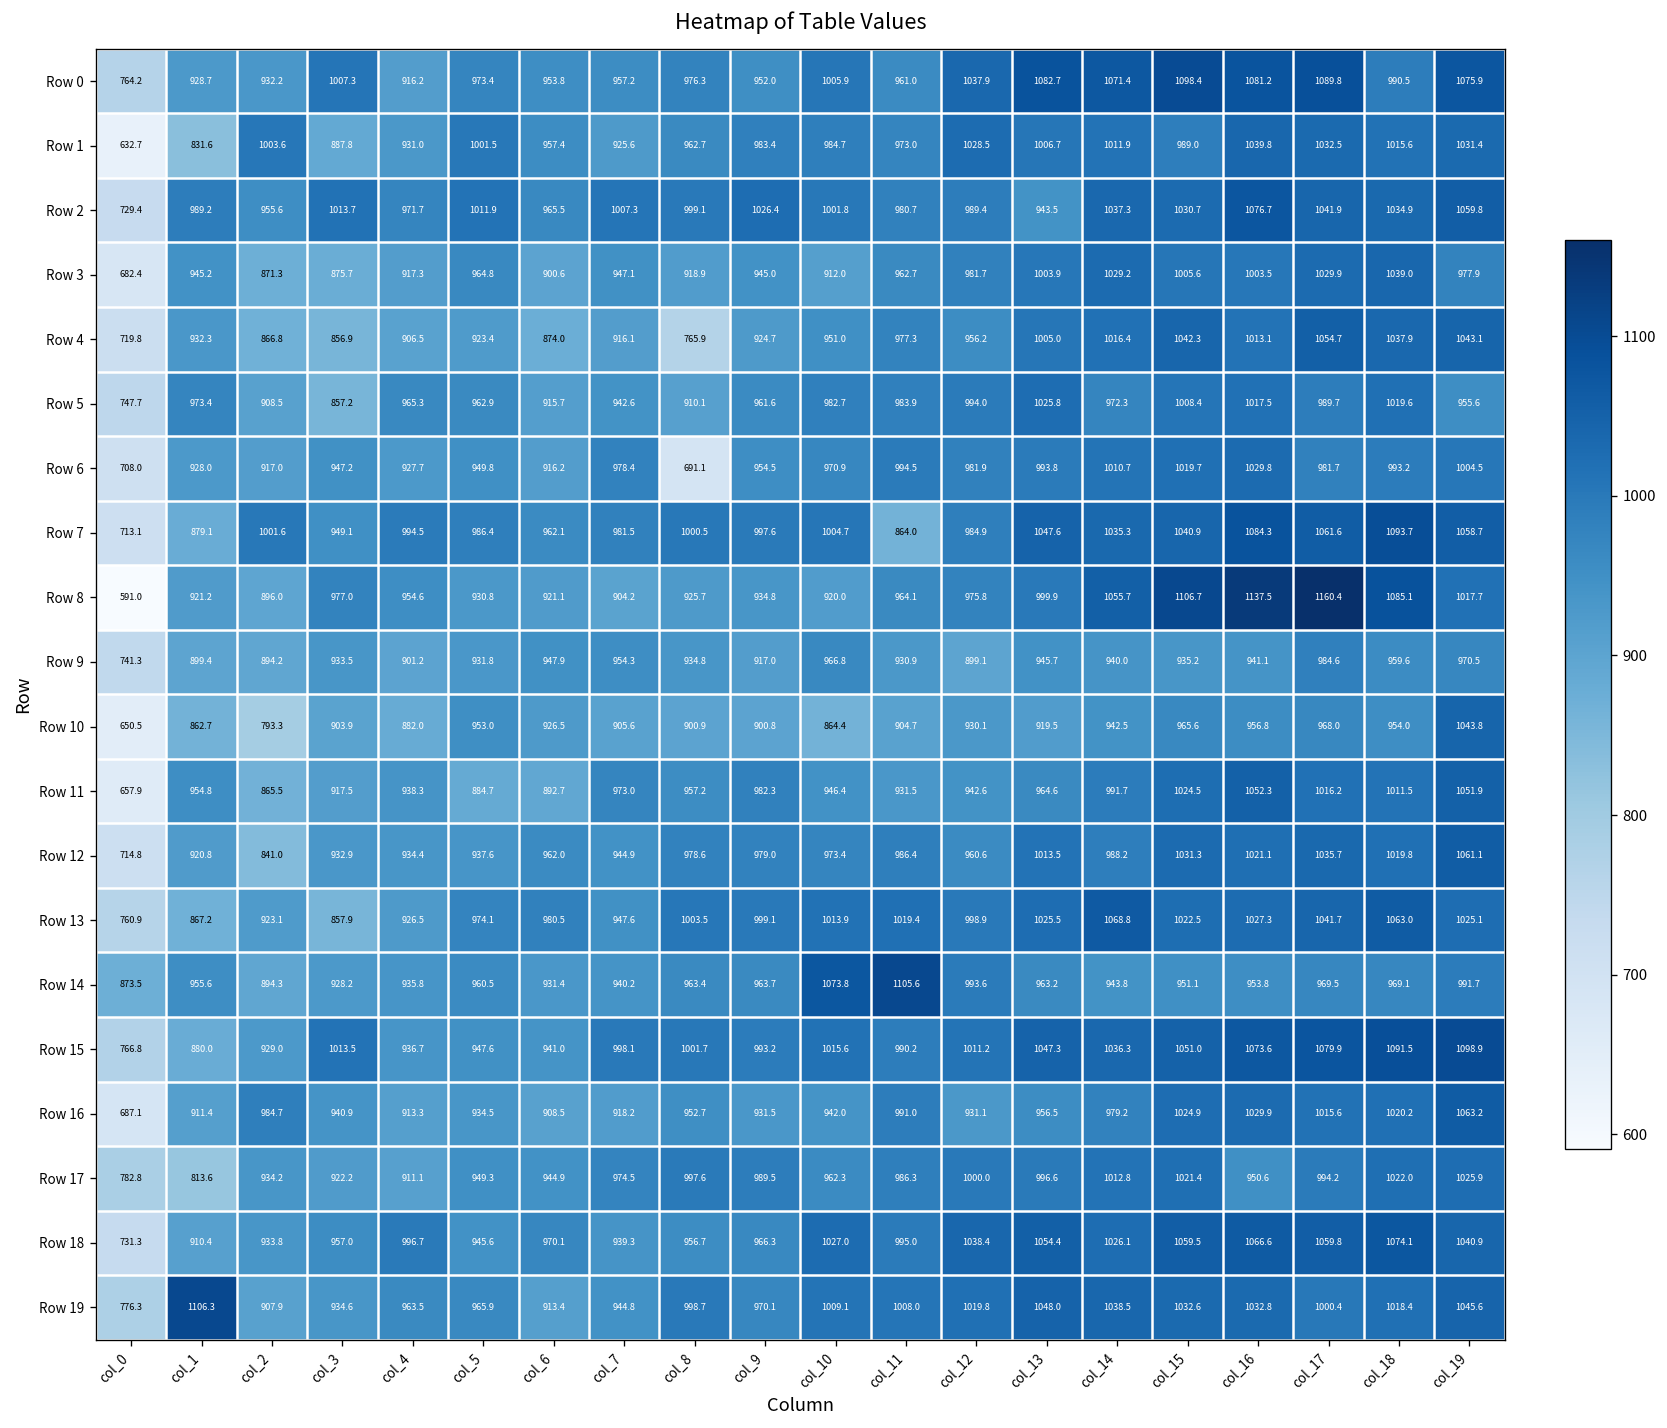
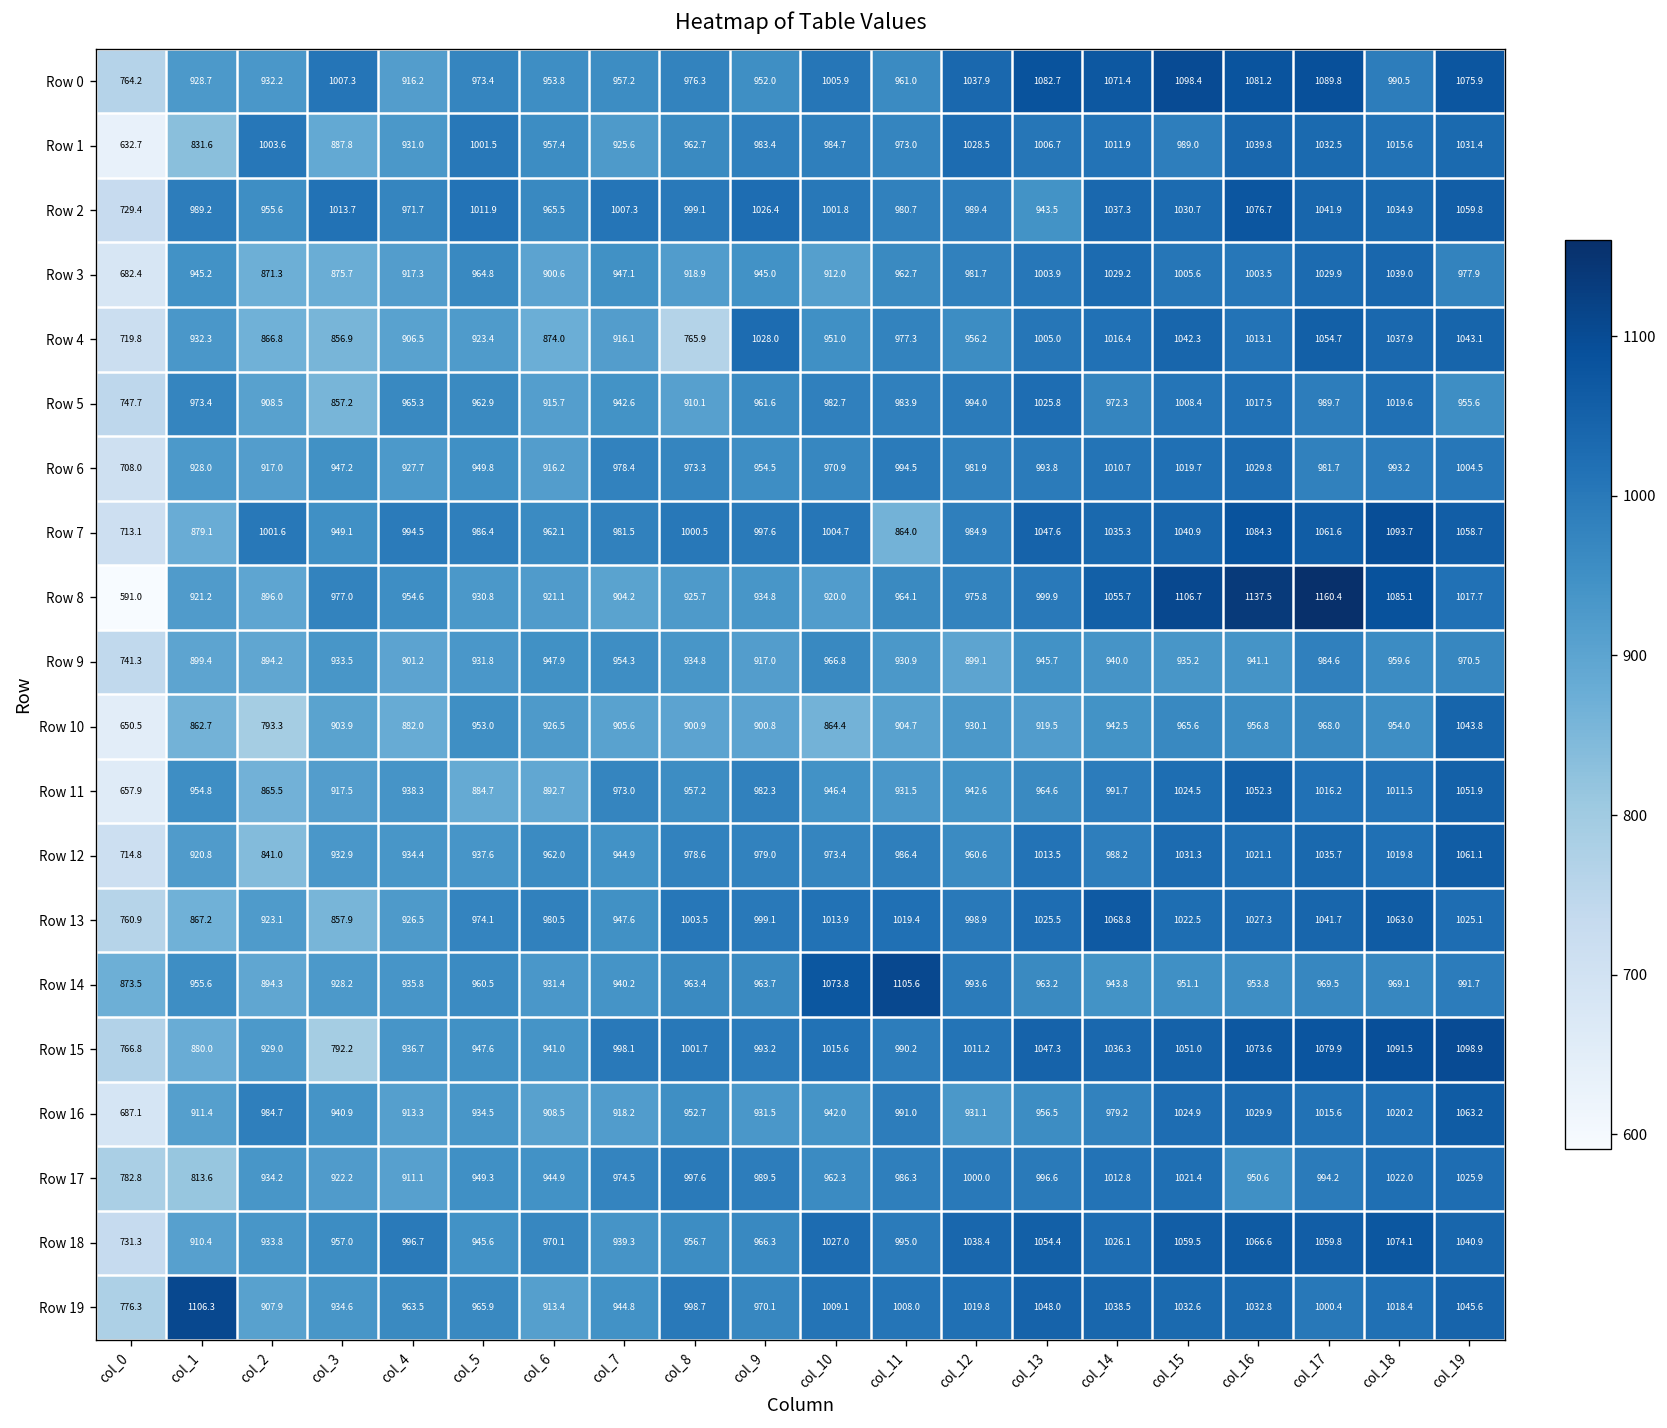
Row 4, col_9: 924.7 -> 1028.0
Row 6, col_8: 691.1 -> 973.3
Row 15, col_3: 1013.5 -> 792.2
